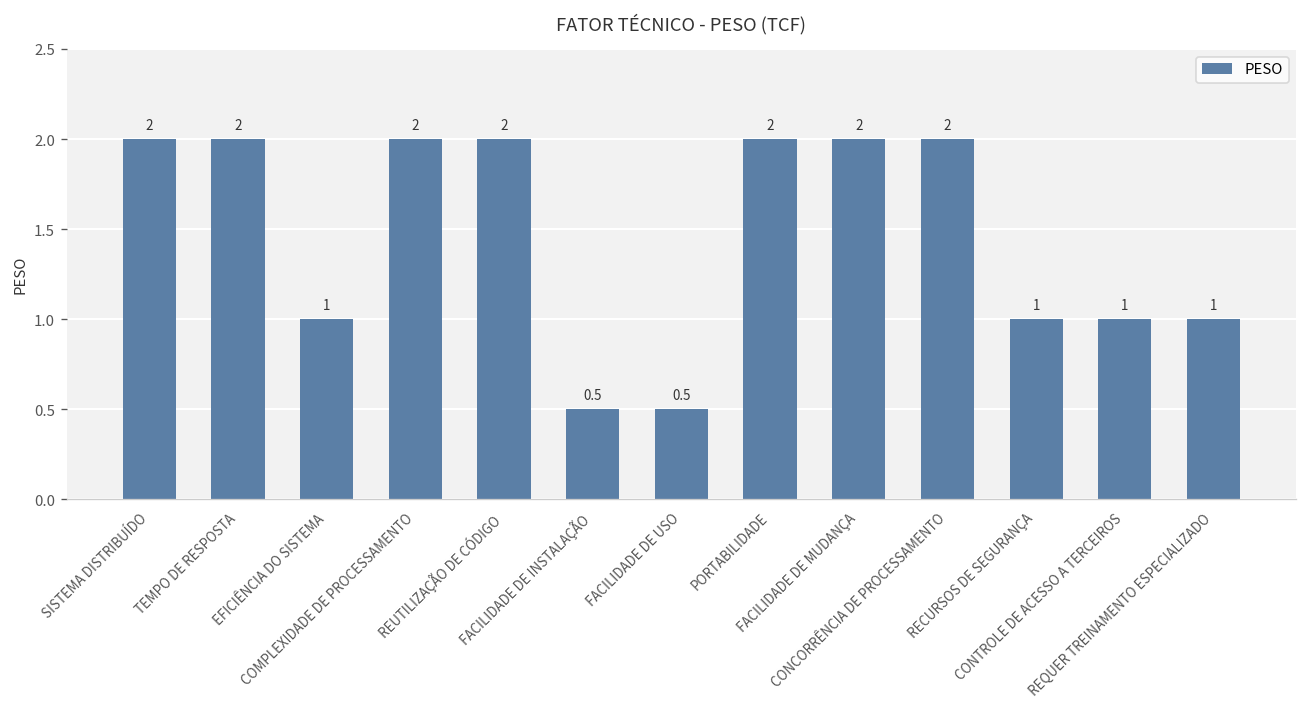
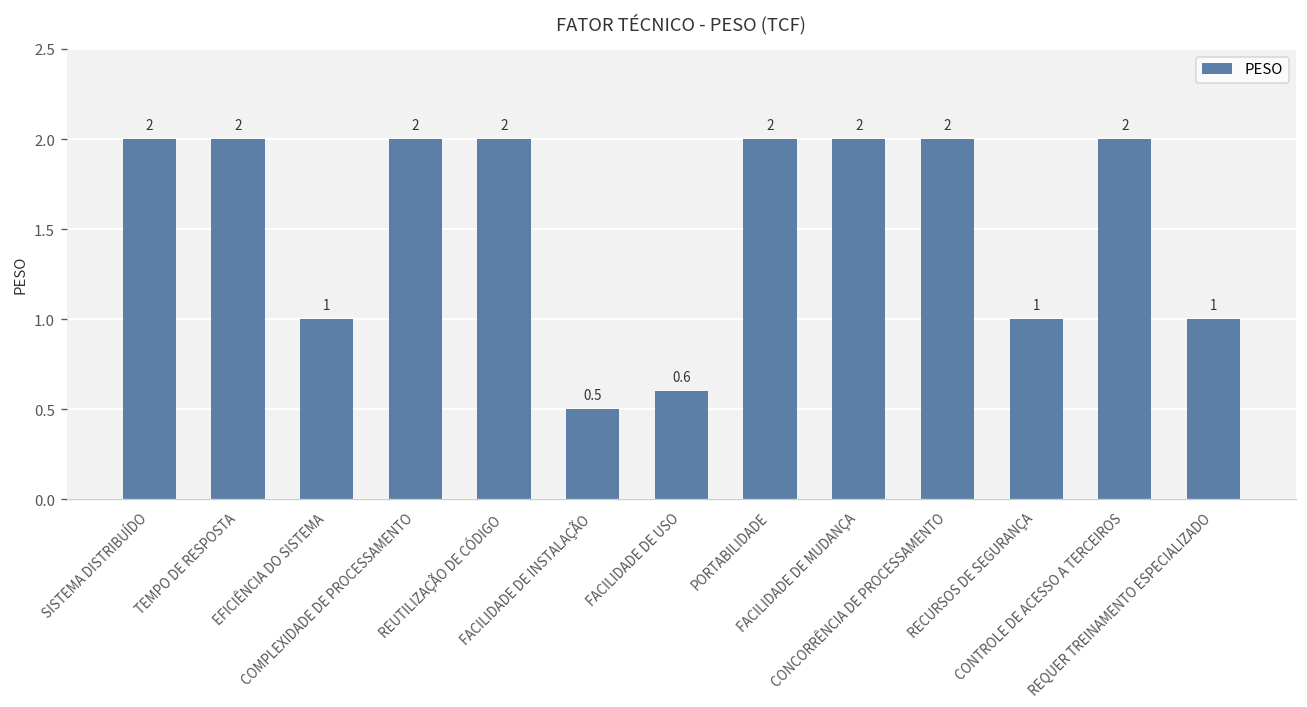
FACILIDADE DE USO: 0.5 -> 0.6
CONTROLE DE ACESSO A TERCEIROS: 1 -> 2
